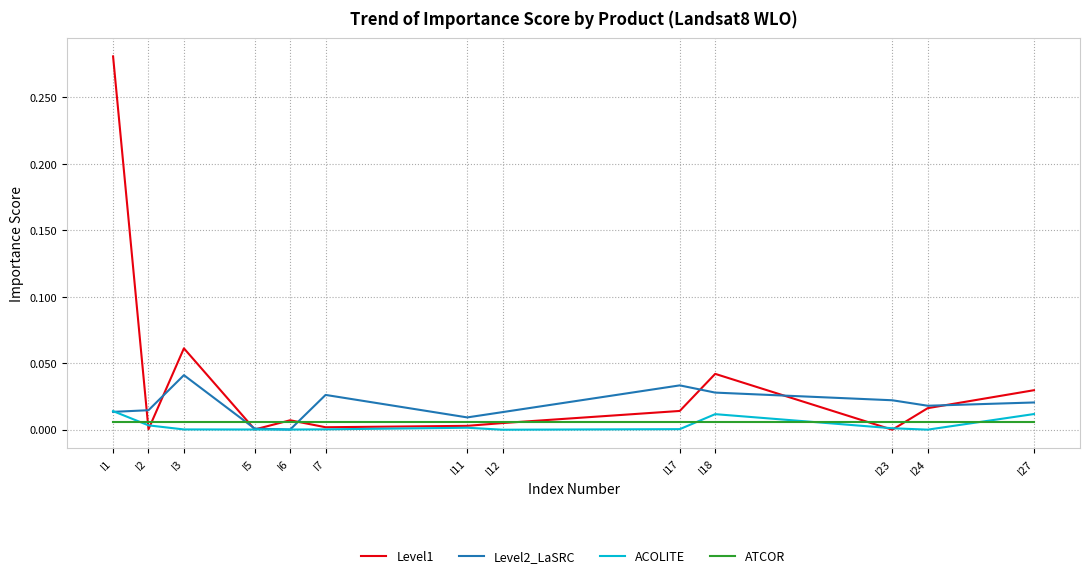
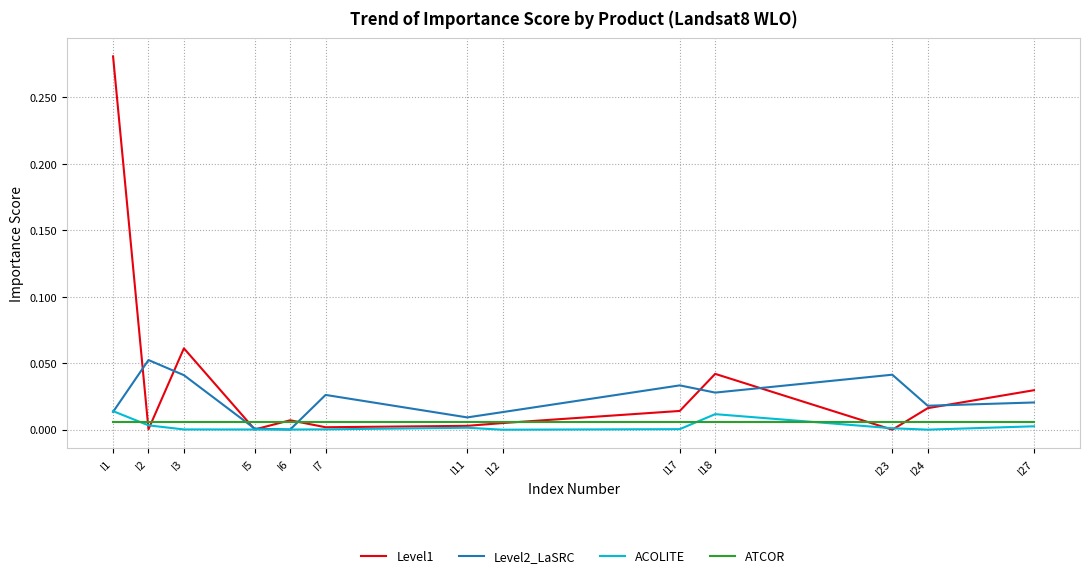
Level2_LaSRC, I2: 0.015 -> 0.052
Level2_LaSRC, I23: 0.022 -> 0.041
ACOLITE, I27: 0.012 -> 0.003
